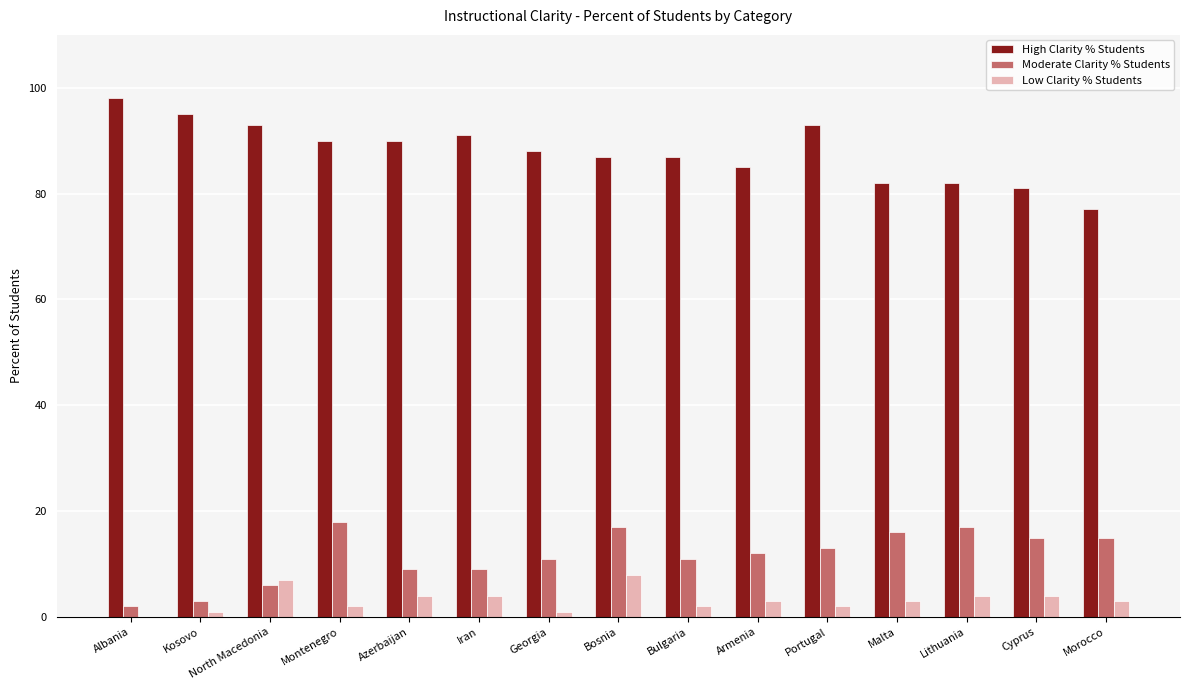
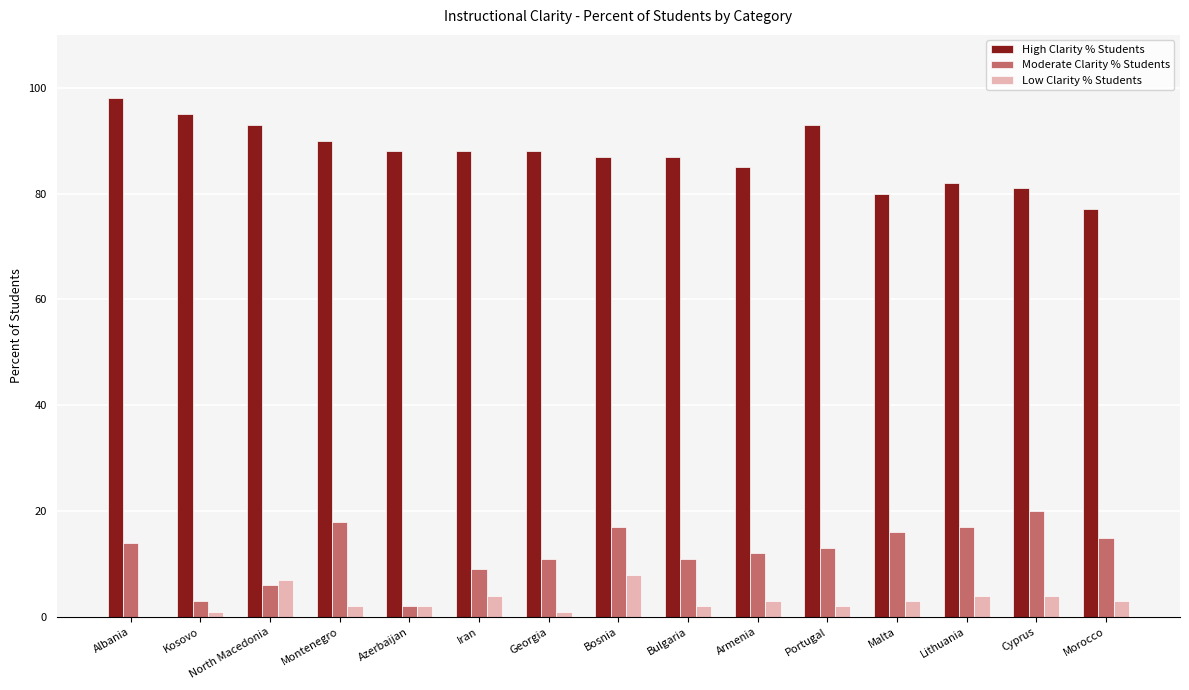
Moderate Clarity % Students, Albania: 2 -> 14
High Clarity % Students, Azerbaijan: 90 -> 88
Moderate Clarity % Students, Azerbaijan: 9 -> 2
Low Clarity % Students, Azerbaijan: 4 -> 2
High Clarity % Students, Iran: 91 -> 88
High Clarity % Students, Malta: 82 -> 80
Moderate Clarity % Students, Cyprus: 15 -> 20
